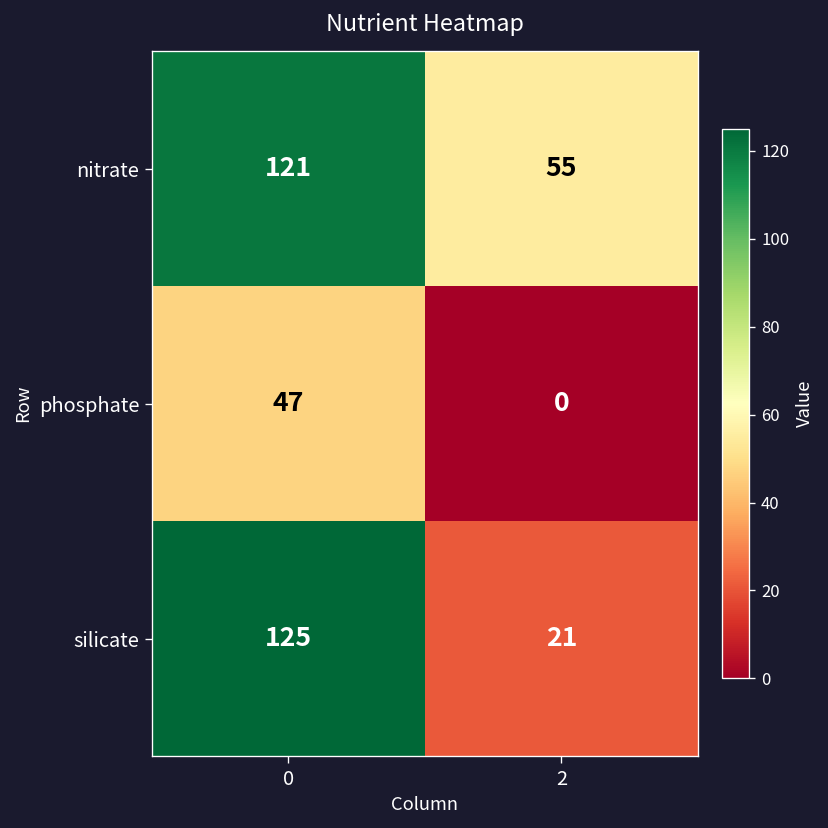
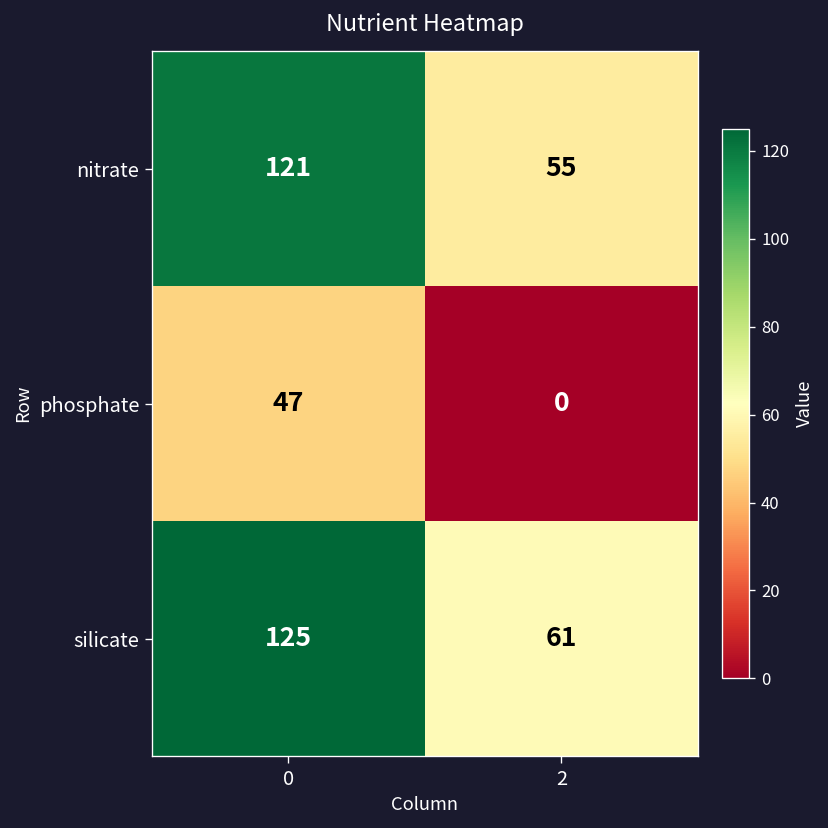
silicate, 2: 21 -> 61
